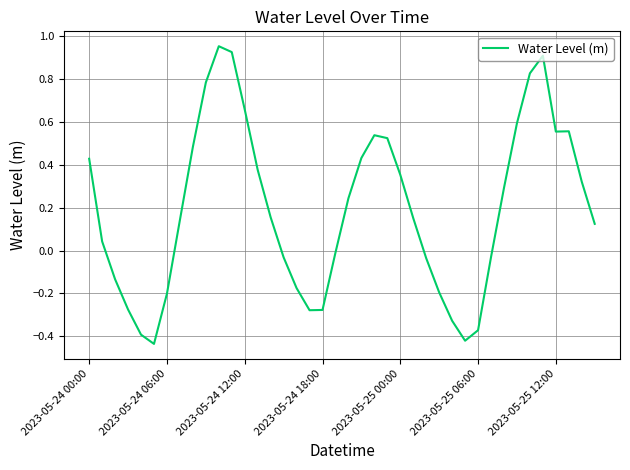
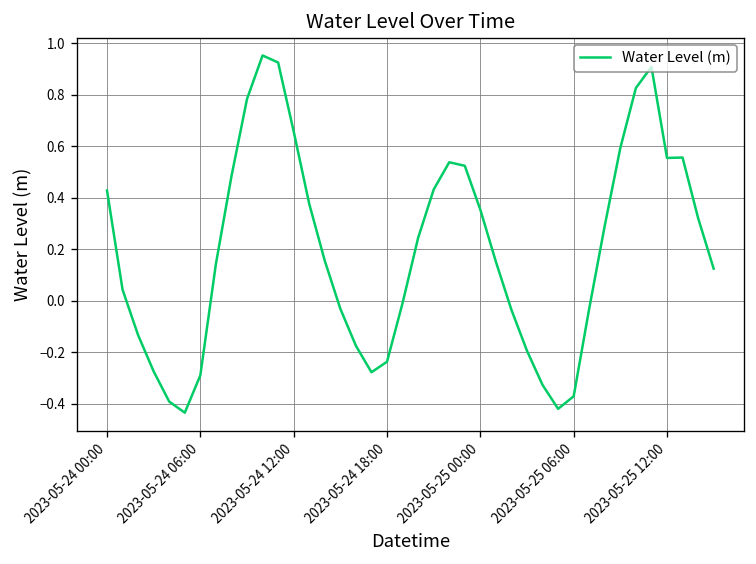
2023-05-24 06:00: -0.20 -> -0.29
2023-05-24 18:00: -0.28 -> -0.24
